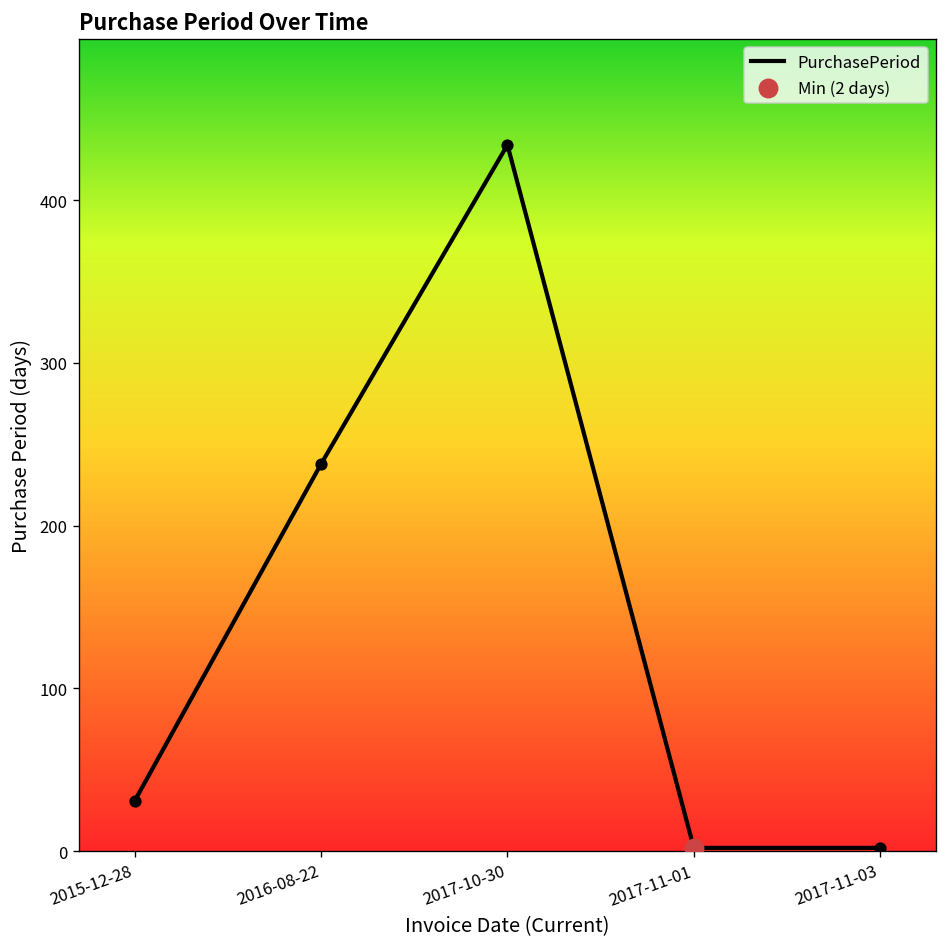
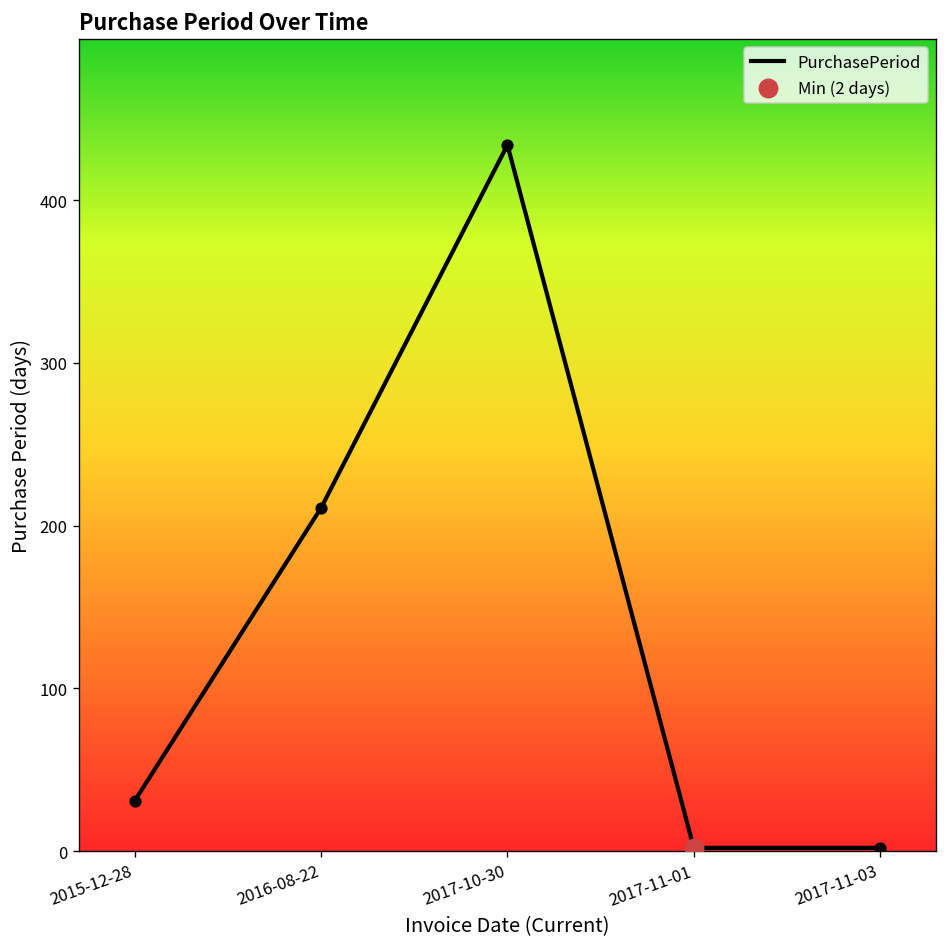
PurchasePeriod, 2016-08-22: 238 -> 211
